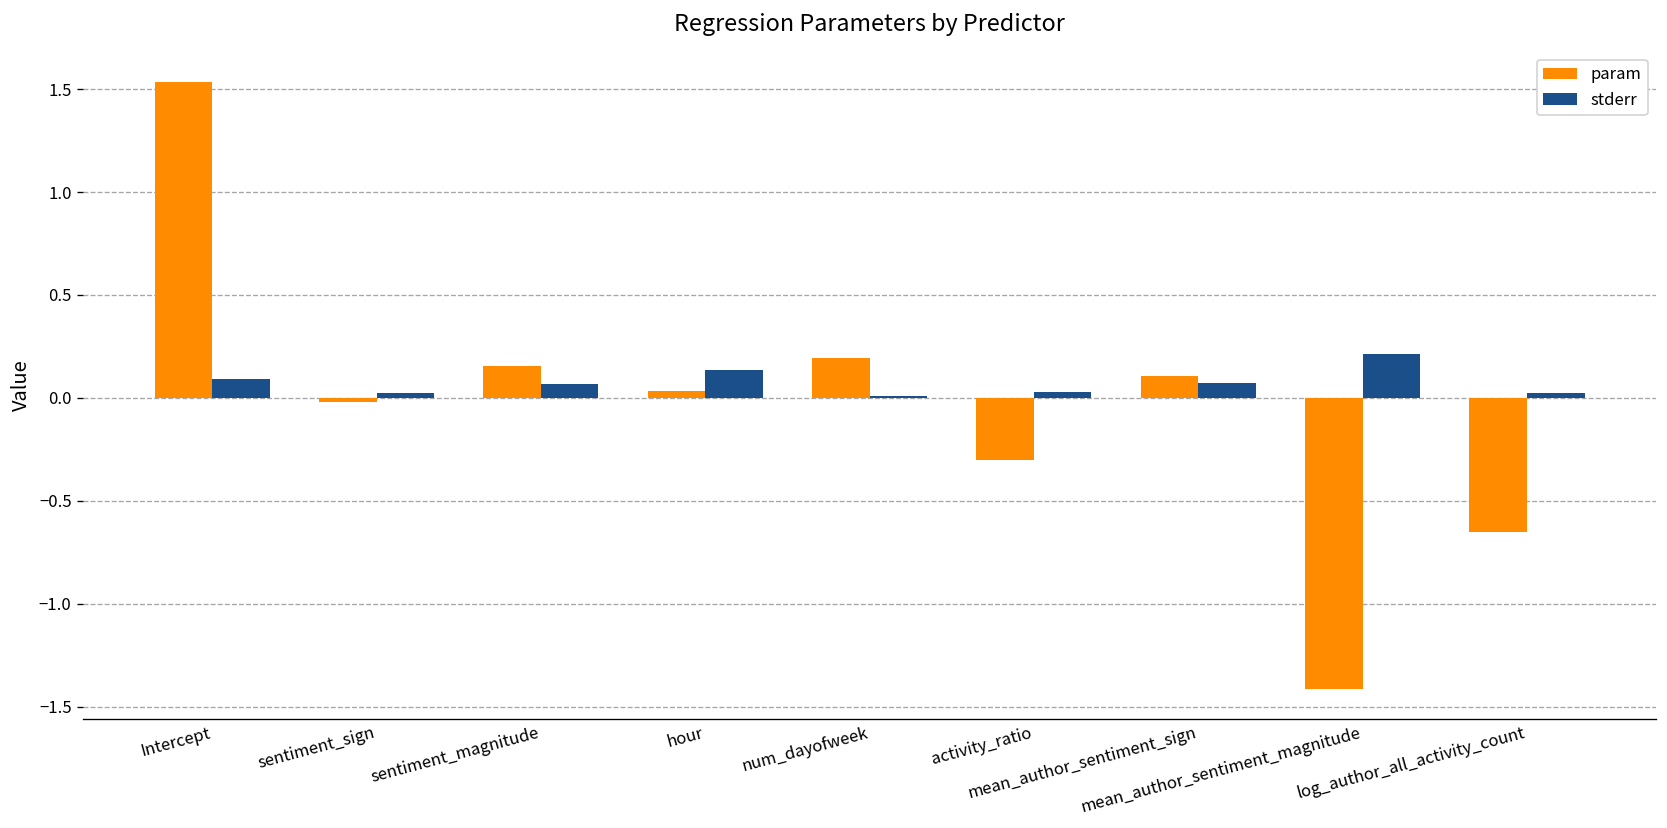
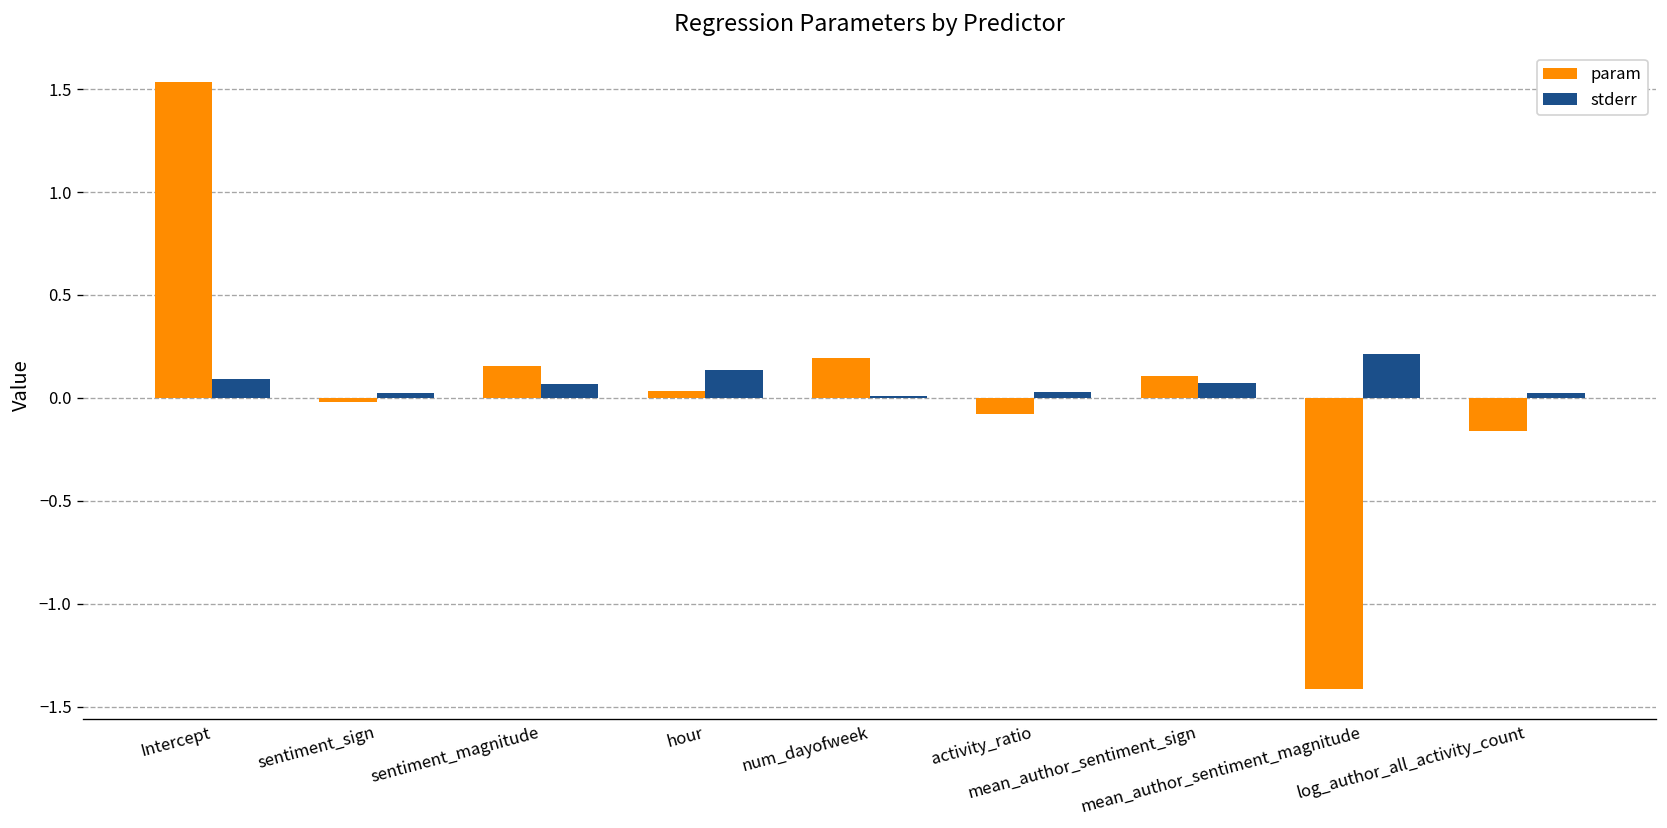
param, activity_ratio: -0.30 -> -0.08
param, log_author_all_activity_count: -0.65 -> -0.16
